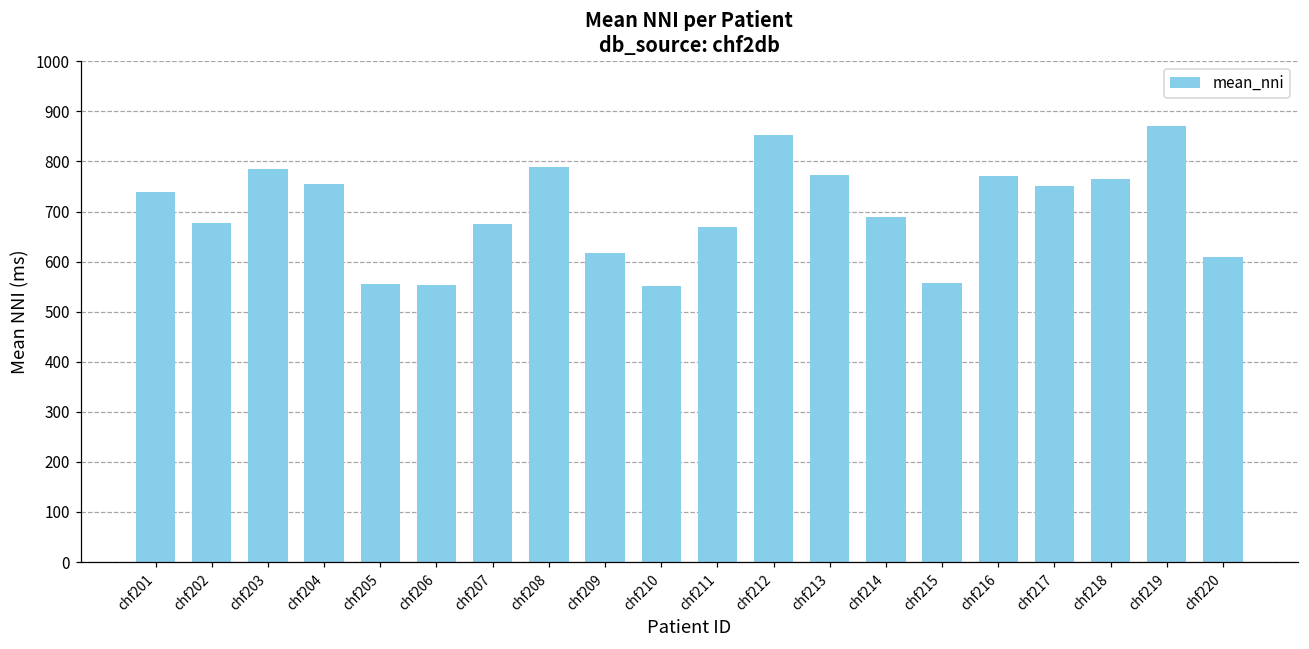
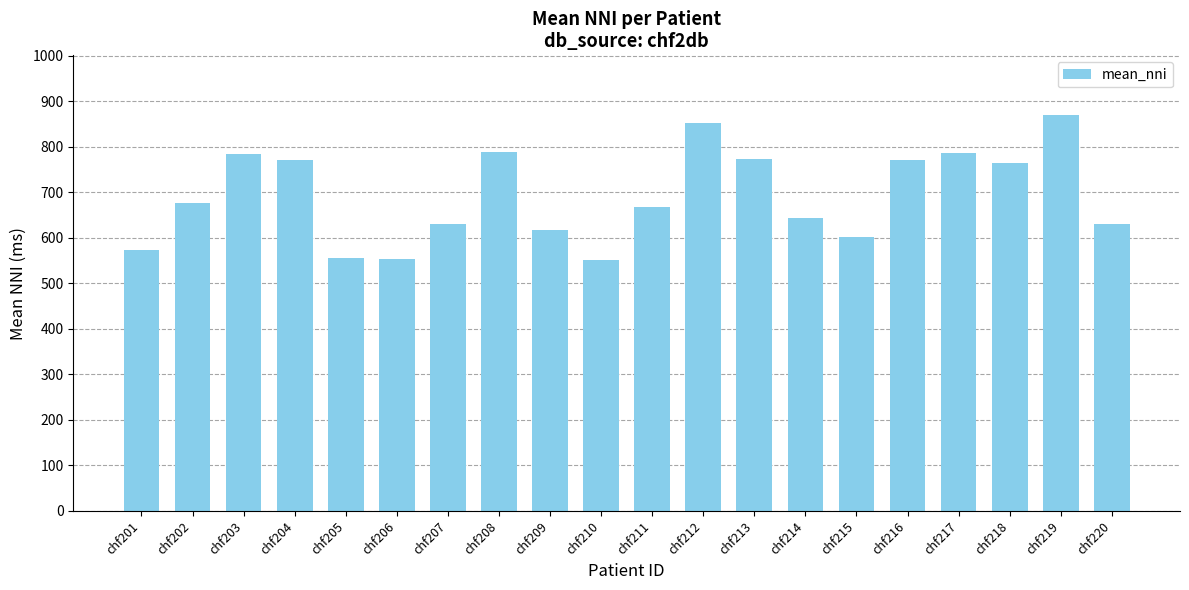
chf201: 740 -> 570
chf204: 750 -> 770
chf207: 670 -> 630
chf214: 690 -> 640
chf215: 560 -> 600
chf217: 750 -> 790
chf220: 610 -> 630
